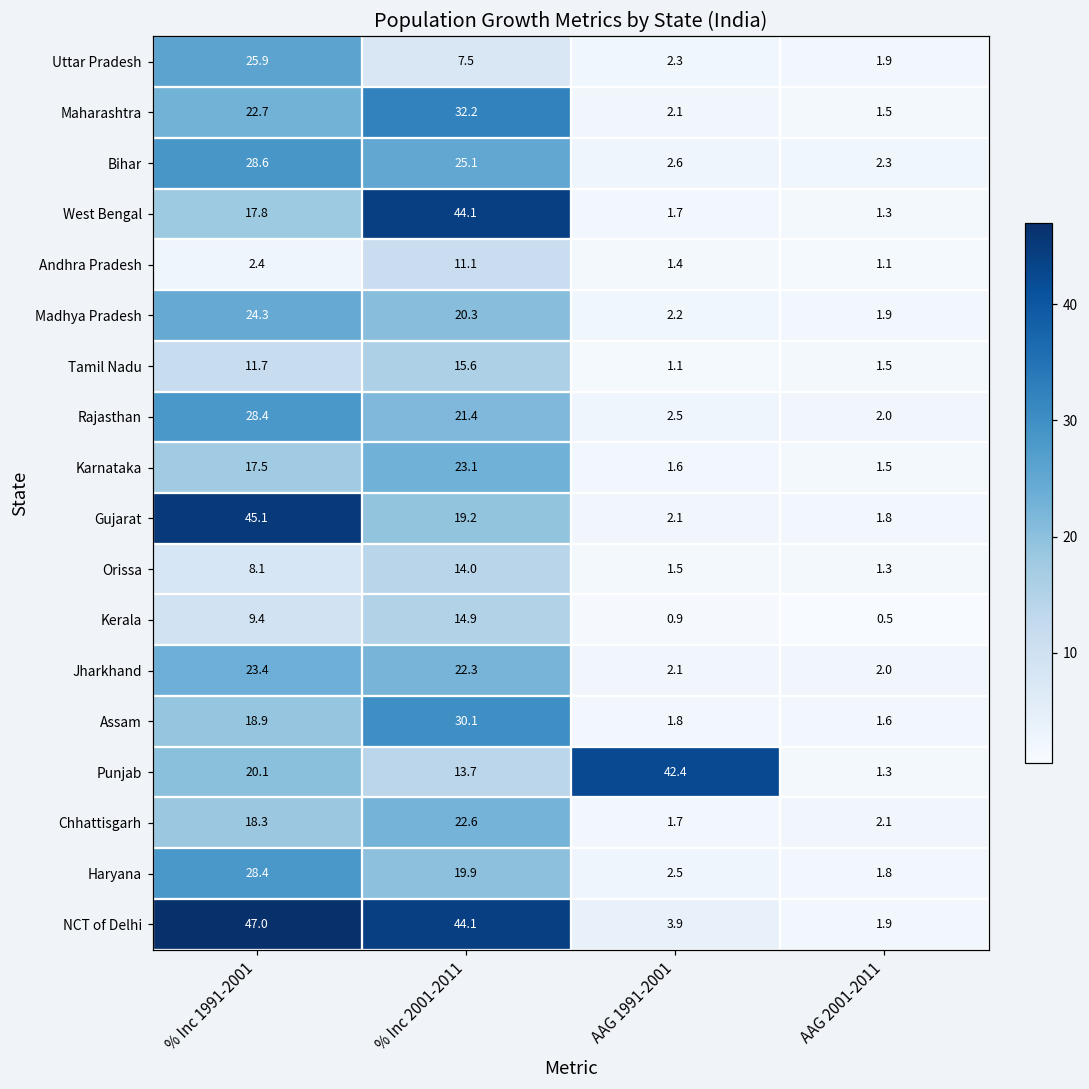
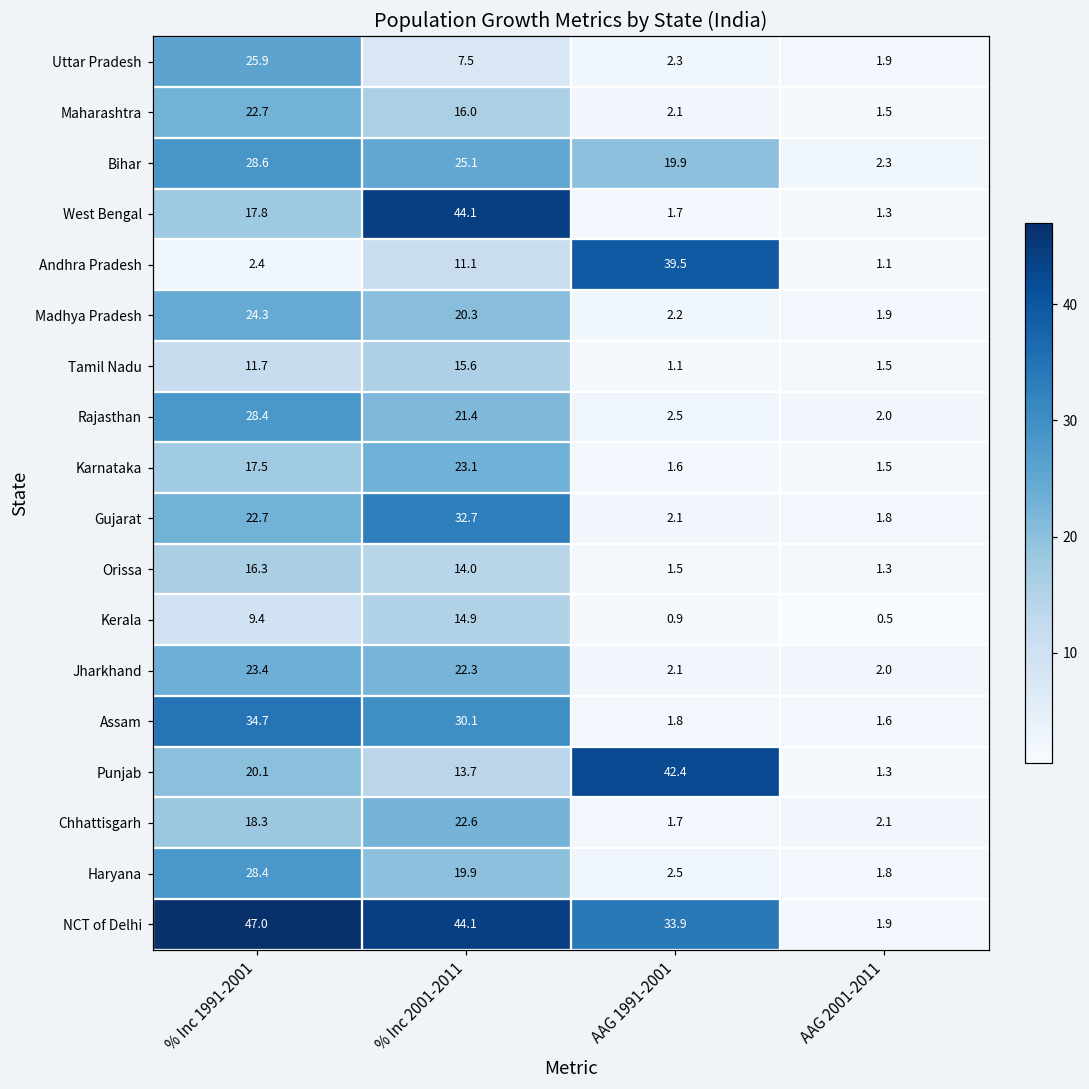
Maharashtra, % Inc 2001-2011: 32.2 -> 16.0
Bihar, AAG 1991-2001: 2.6 -> 19.9
Andhra Pradesh, AAG 1991-2001: 1.4 -> 39.5
Gujarat, % Inc 1991-2001: 45.1 -> 22.7
Gujarat, % Inc 2001-2011: 19.2 -> 32.7
Orissa, % Inc 1991-2001: 8.1 -> 16.3
Assam, % Inc 1991-2001: 18.9 -> 34.7
NCT of Delhi, AAG 1991-2001: 3.9 -> 33.9
